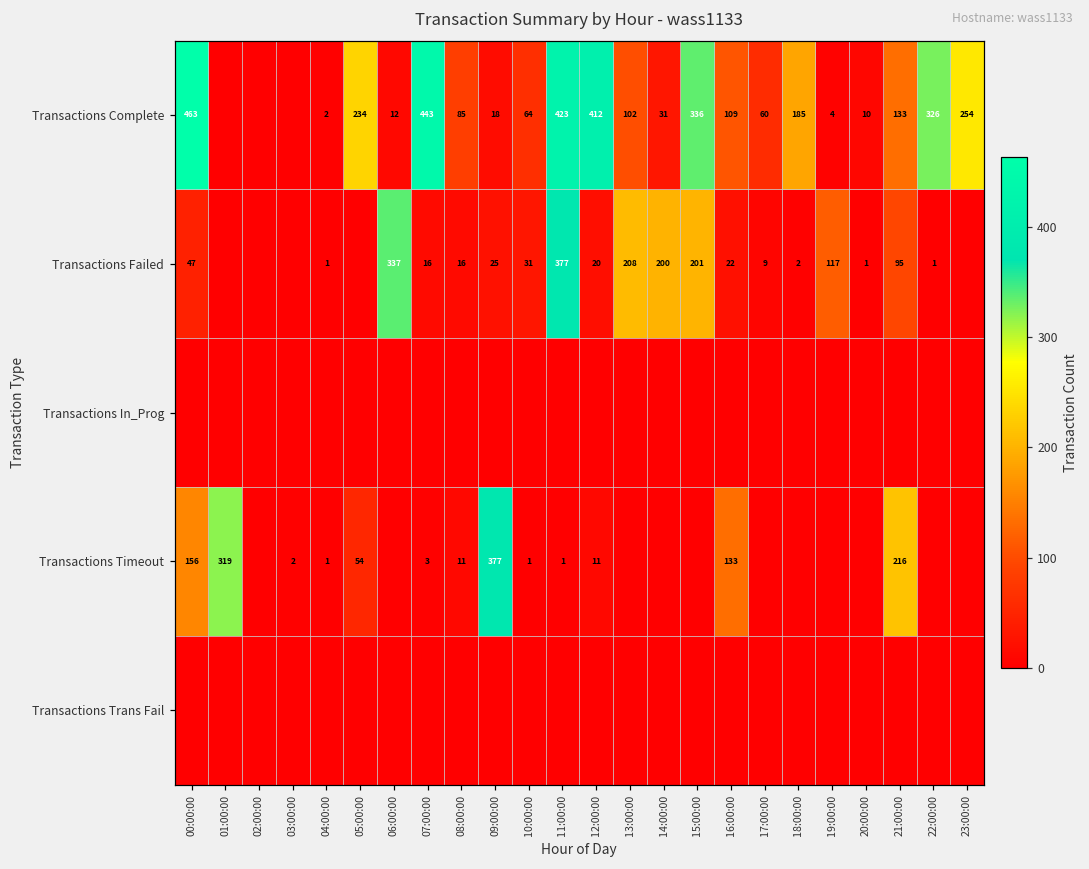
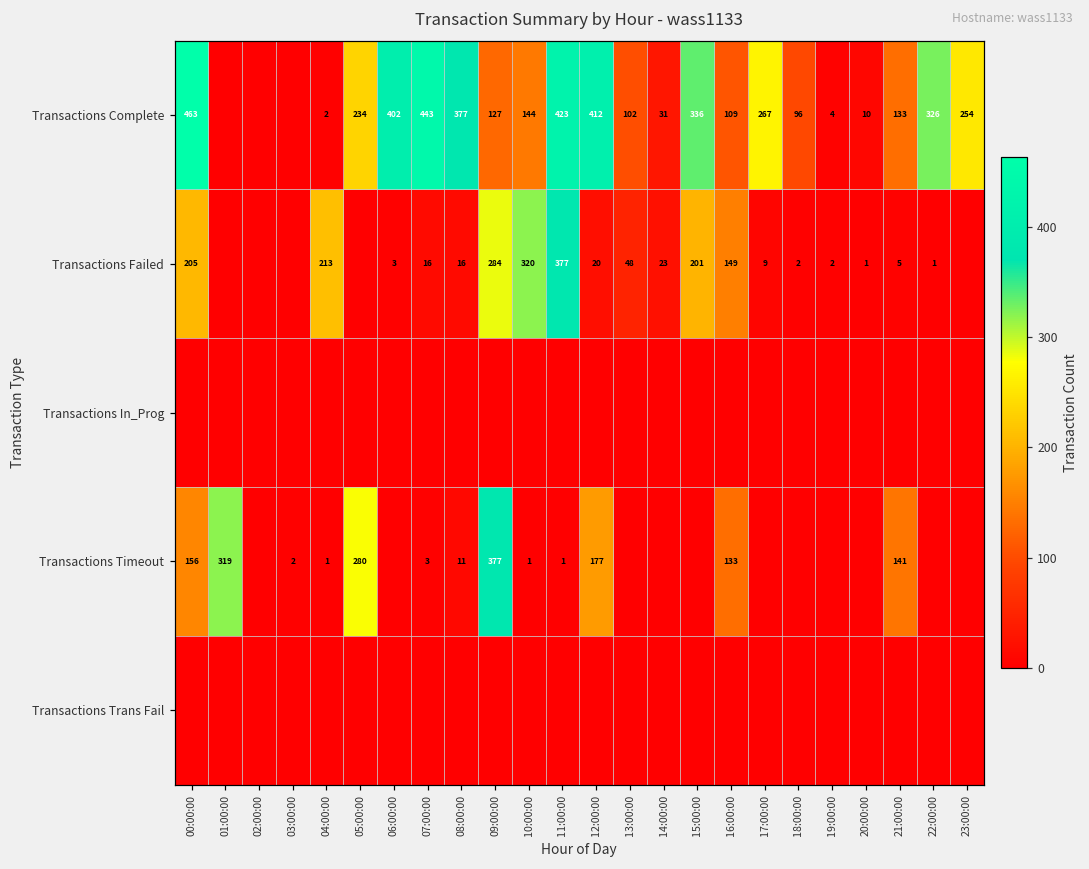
Transactions Complete, 06:00:00: 12 -> 402
Transactions Complete, 08:00:00: 85 -> 377
Transactions Complete, 09:00:00: 18 -> 127
Transactions Complete, 10:00:00: 64 -> 144
Transactions Complete, 17:00:00: 60 -> 267
Transactions Complete, 18:00:00: 185 -> 96
Transactions Failed, 00:00:00: 47 -> 205
Transactions Failed, 04:00:00: 1 -> 213
Transactions Failed, 06:00:00: 337 -> 3
Transactions Failed, 09:00:00: 25 -> 284
Transactions Failed, 10:00:00: 31 -> 320
Transactions Failed, 13:00:00: 208 -> 48
Transactions Failed, 14:00:00: 200 -> 23
Transactions Failed, 16:00:00: 22 -> 149
Transactions Failed, 19:00:00: 117 -> 2
Transactions Failed, 21:00:00: 95 -> 5
Transactions Timeout, 05:00:00: 54 -> 280
Transactions Timeout, 12:00:00: 11 -> 177
Transactions Timeout, 21:00:00: 216 -> 141
